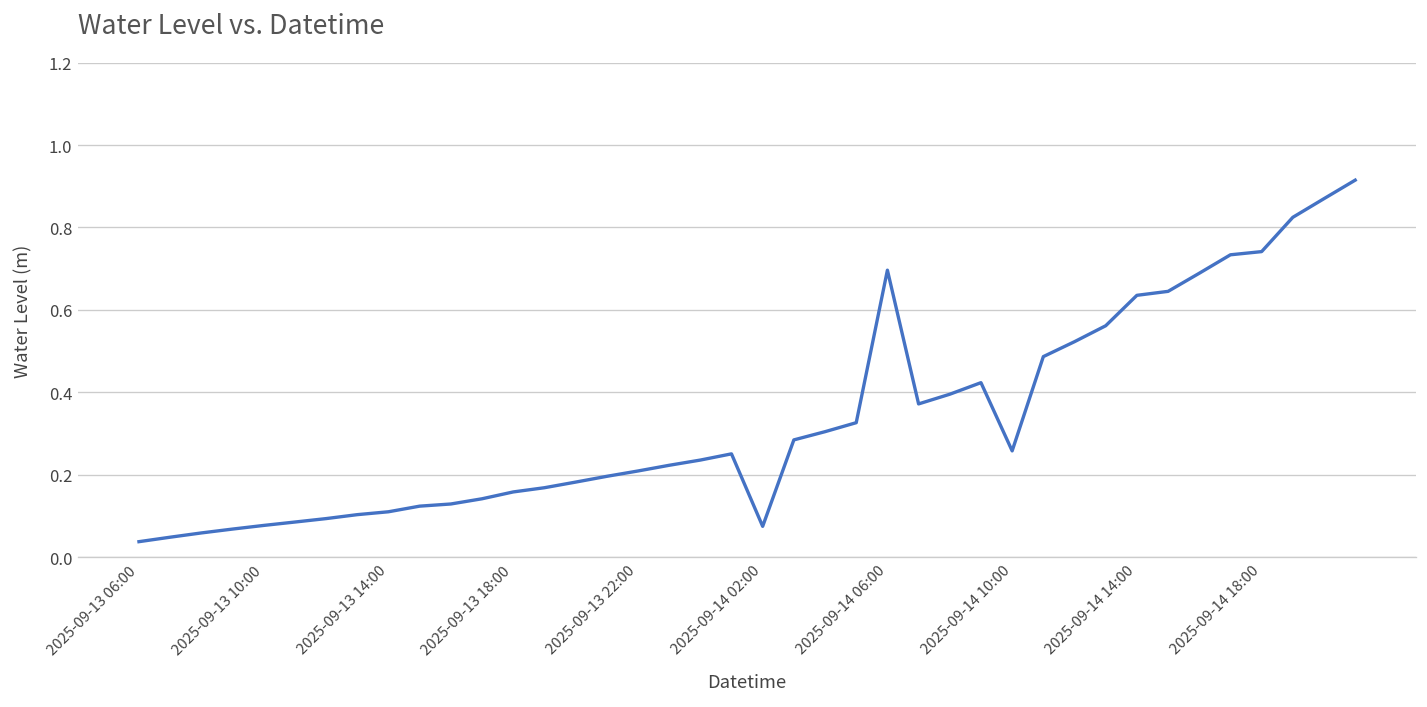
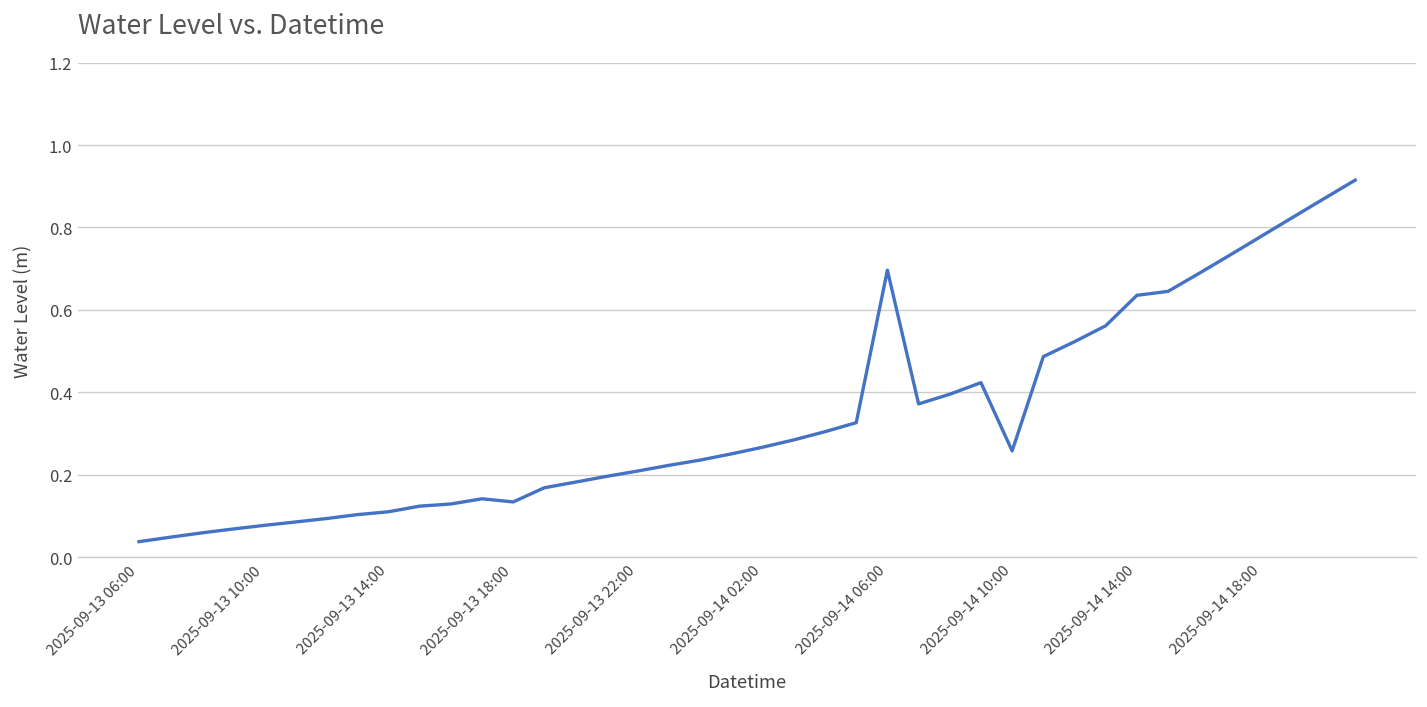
2025-09-13 18:00: 0.16 -> 0.13
2025-09-14 02:00: 0.08 -> 0.27
2025-09-14 18:00: 0.74 -> 0.78
